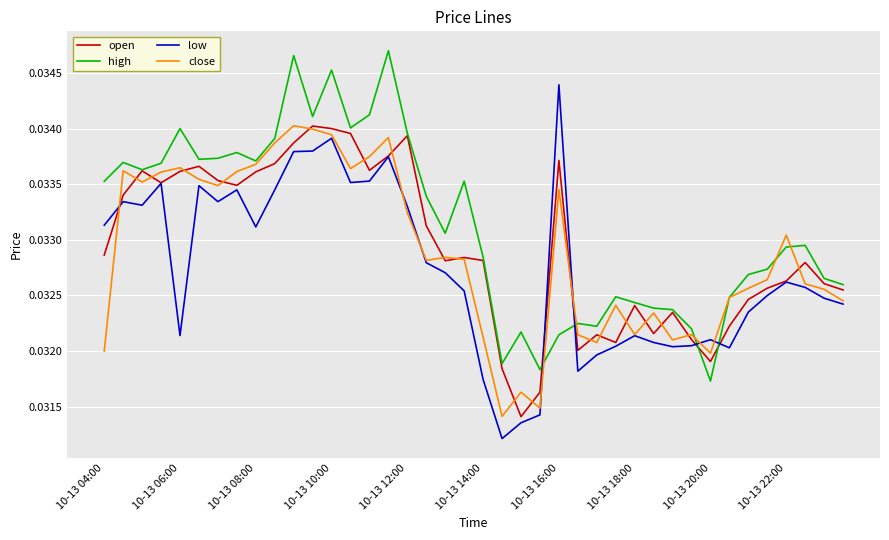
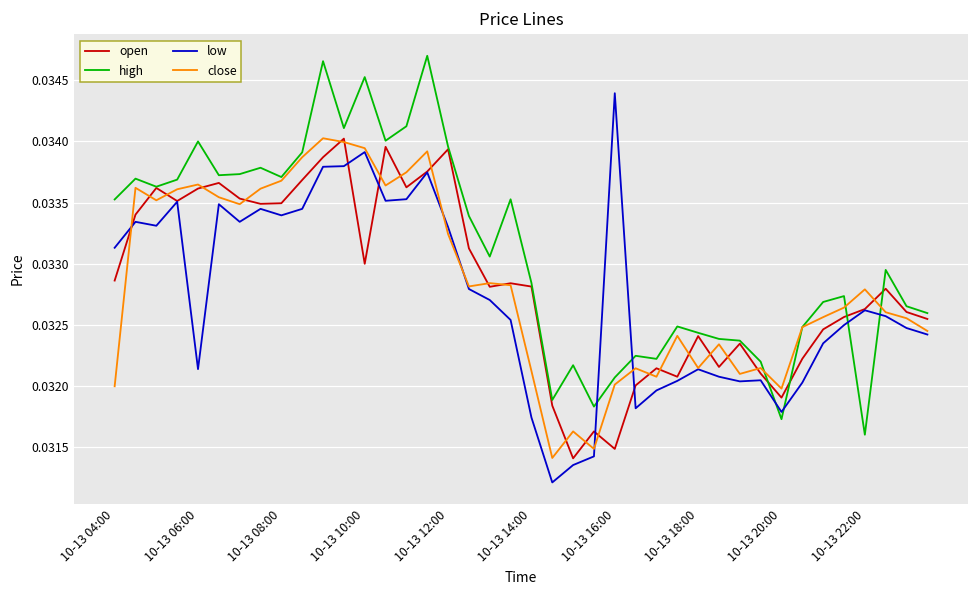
open, 10-13 08:00: 0.03361 -> 0.03350
low, 10-13 08:00: 0.03312 -> 0.03340
open, 10-13 10:00: 0.034 -> 0.033
open, 10-13 16:00: 0.03371 -> 0.03149
high, 10-13 16:00: 0.03215 -> 0.03207
close, 10-13 16:00: 0.03345 -> 0.03201
low, 10-13 20:00: 0.03210 -> 0.03179
high, 10-13 22:00: 0.03294 -> 0.03160
close, 10-13 22:00: 0.03304 -> 0.03279
